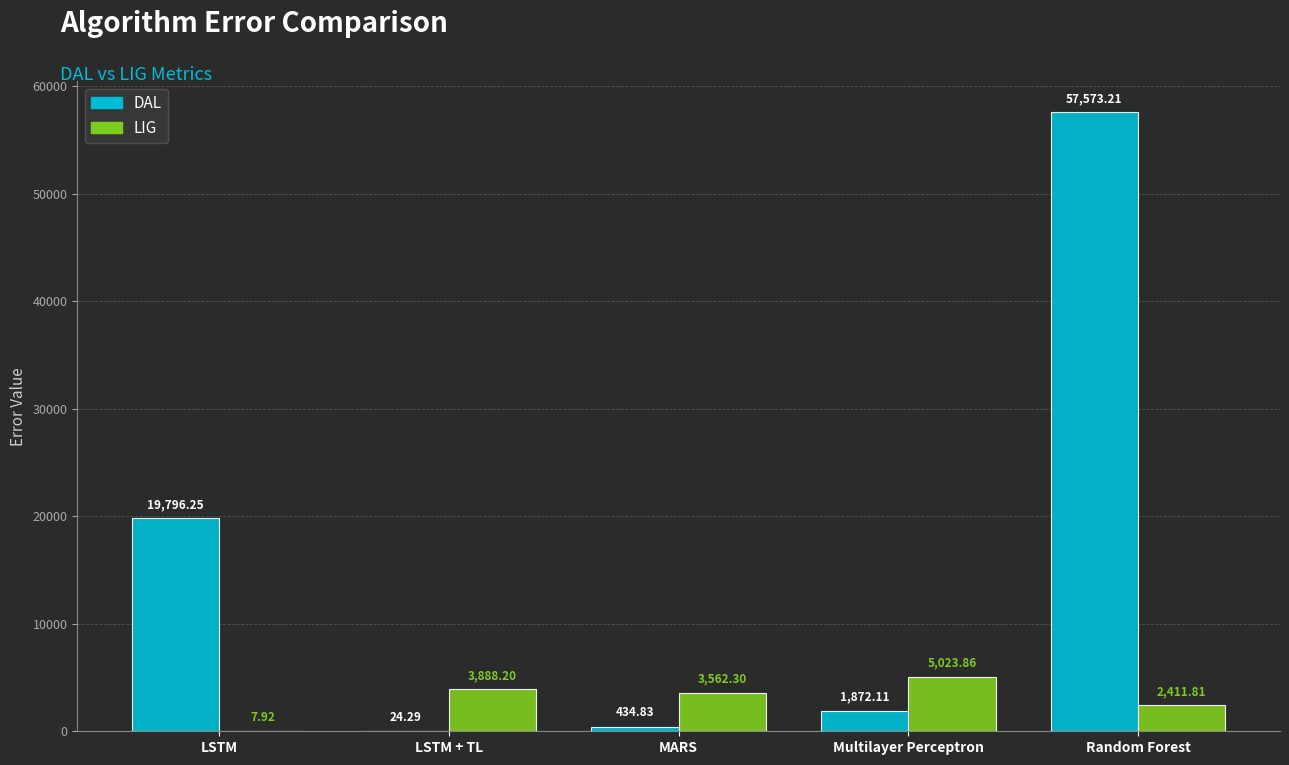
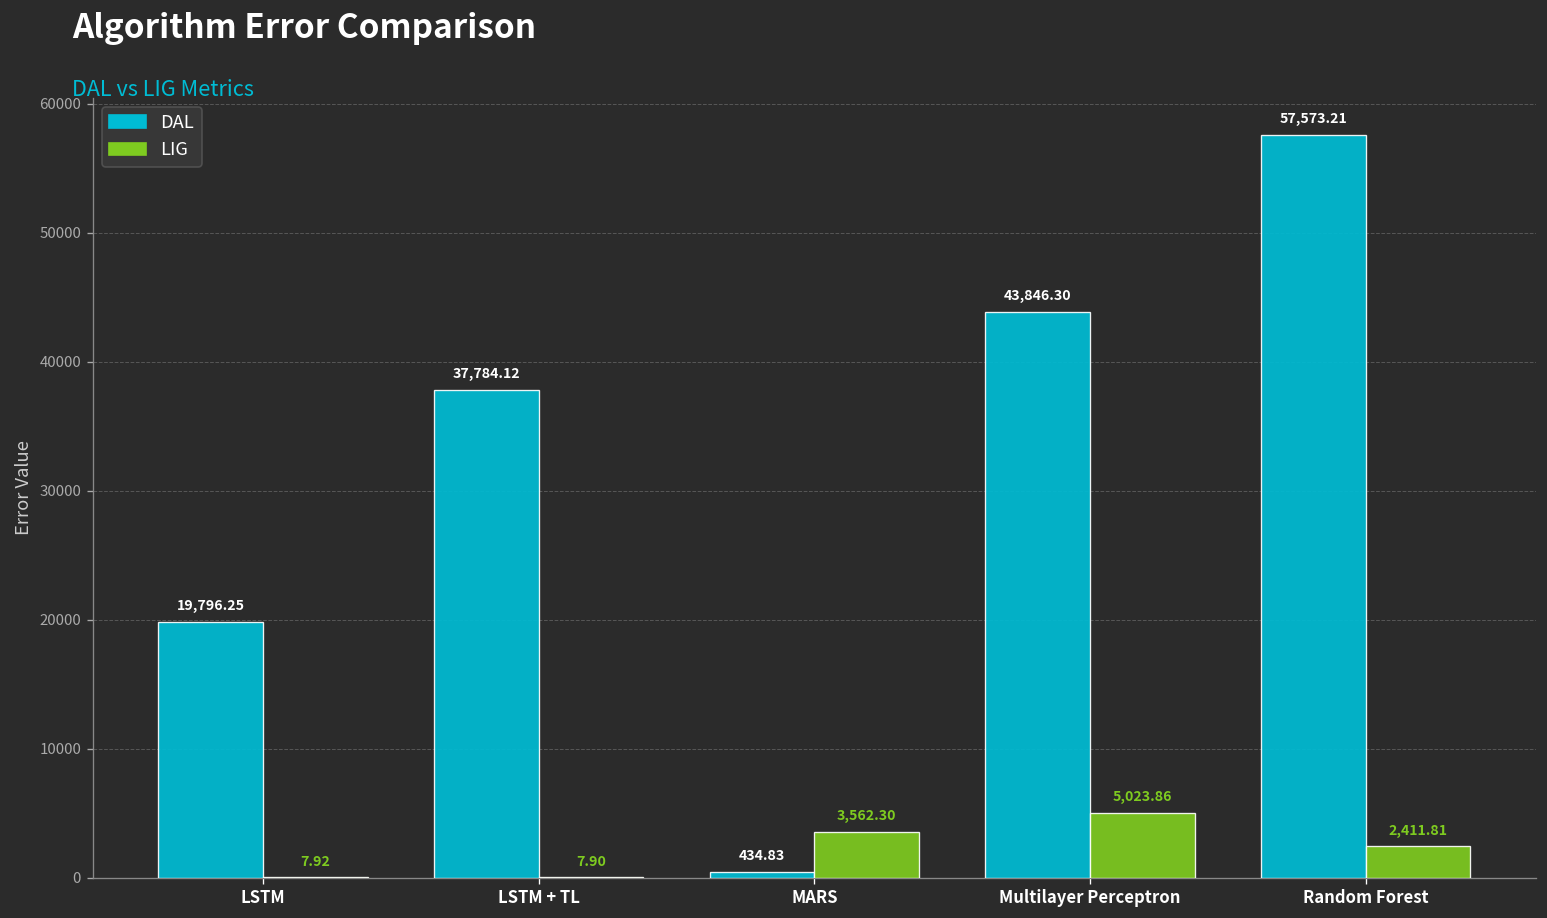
DAL, LSTM + TL: 24.29 -> 37,784.12
LIG, LSTM + TL: 3,888.20 -> 7.90
DAL, Multilayer Perceptron: 1,872.11 -> 43,846.30
